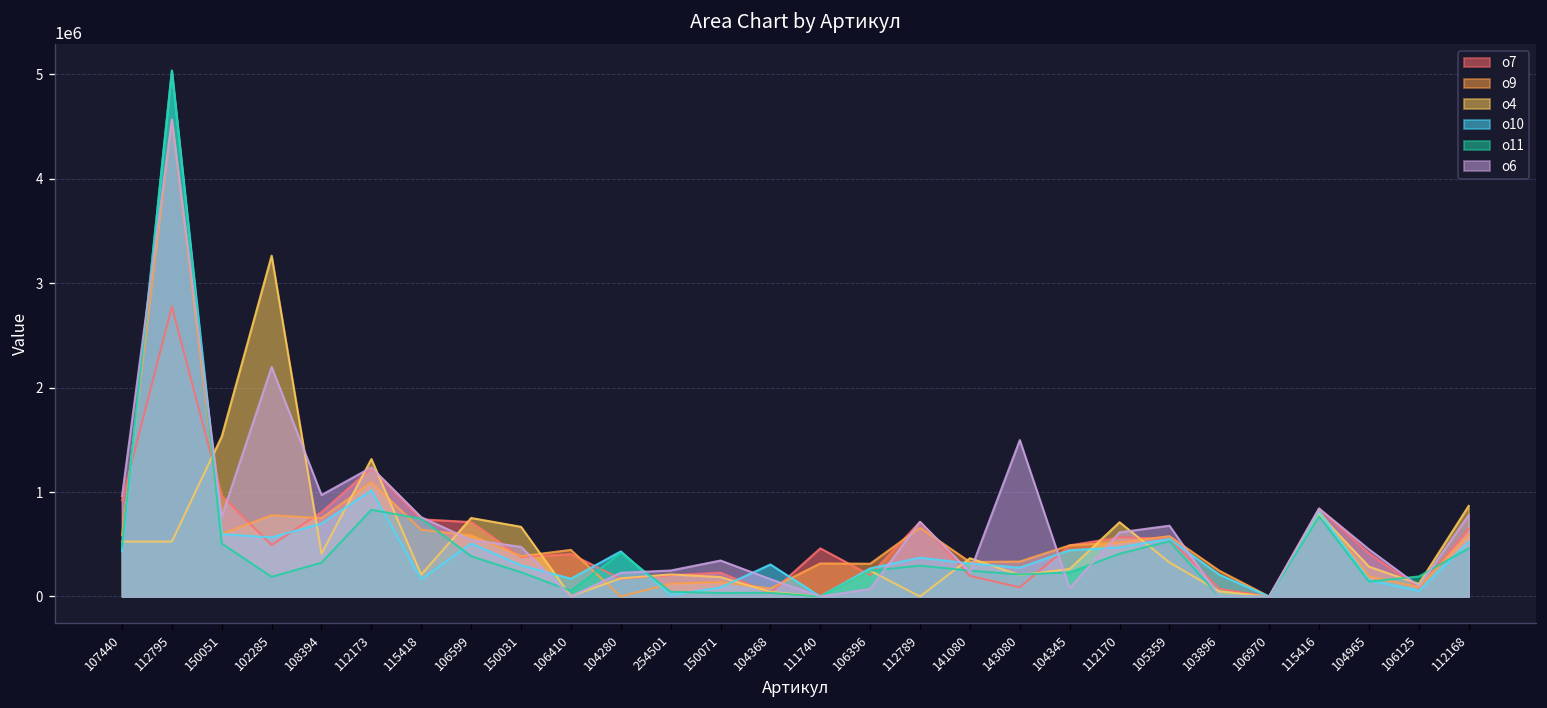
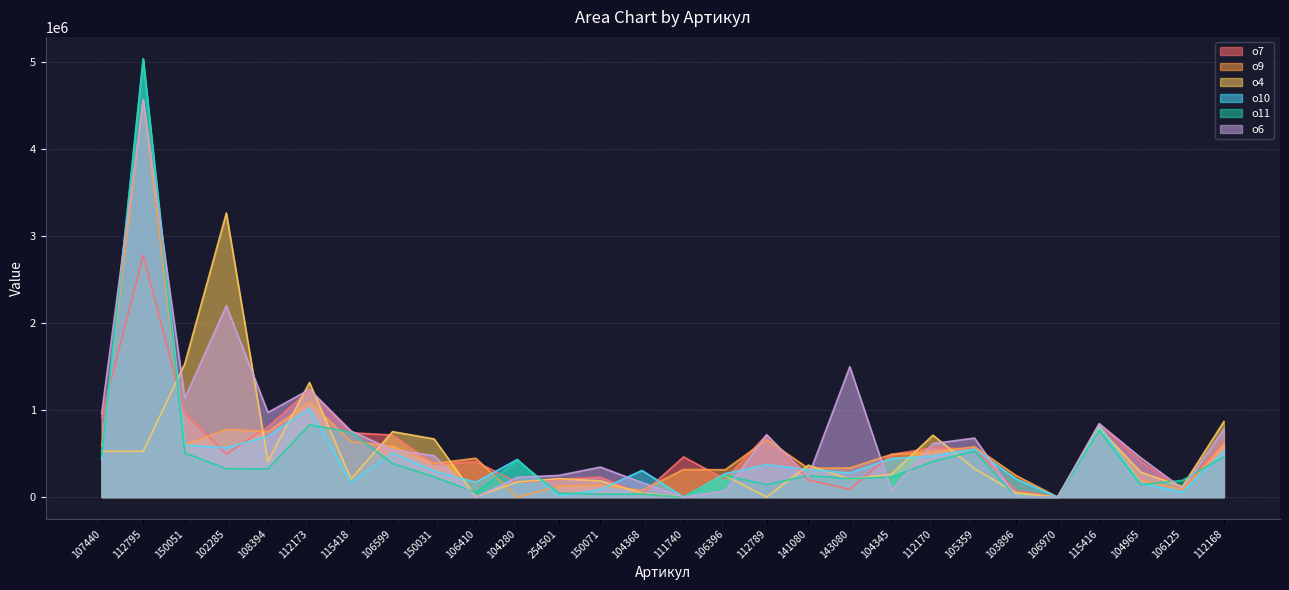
о6, 150051: 800000 -> 1100000
о11, 102285: 200000 -> 300000
о11, 112789: 300000 -> 100000
